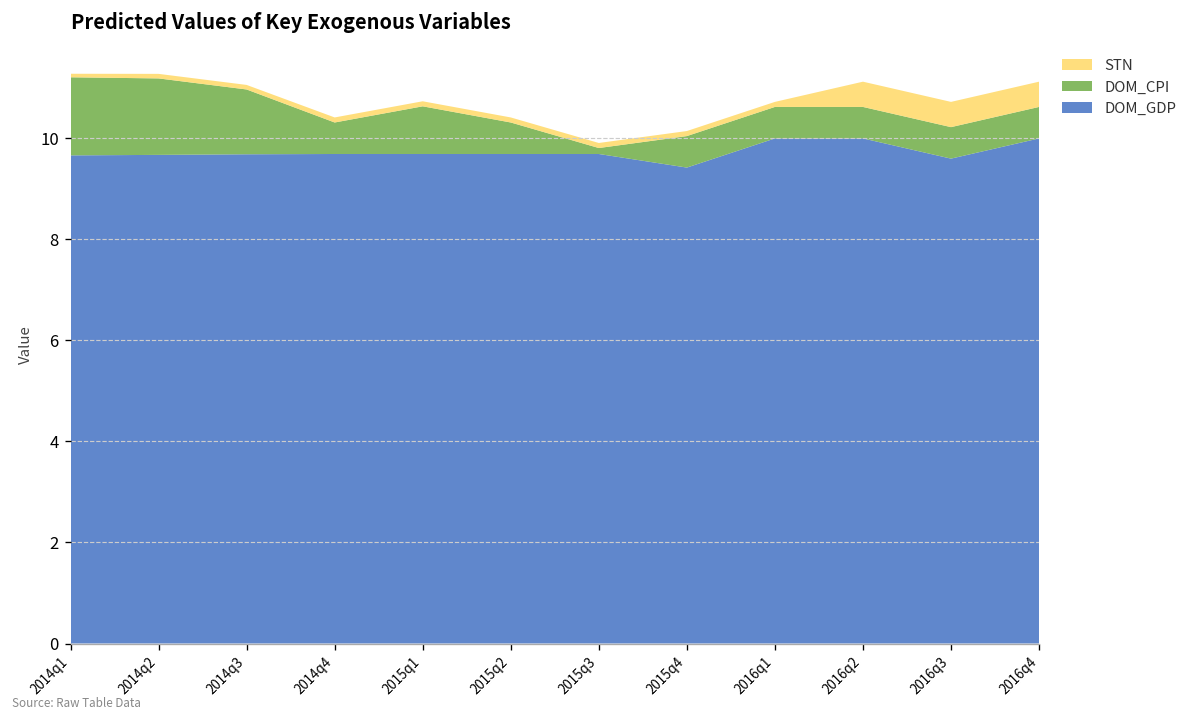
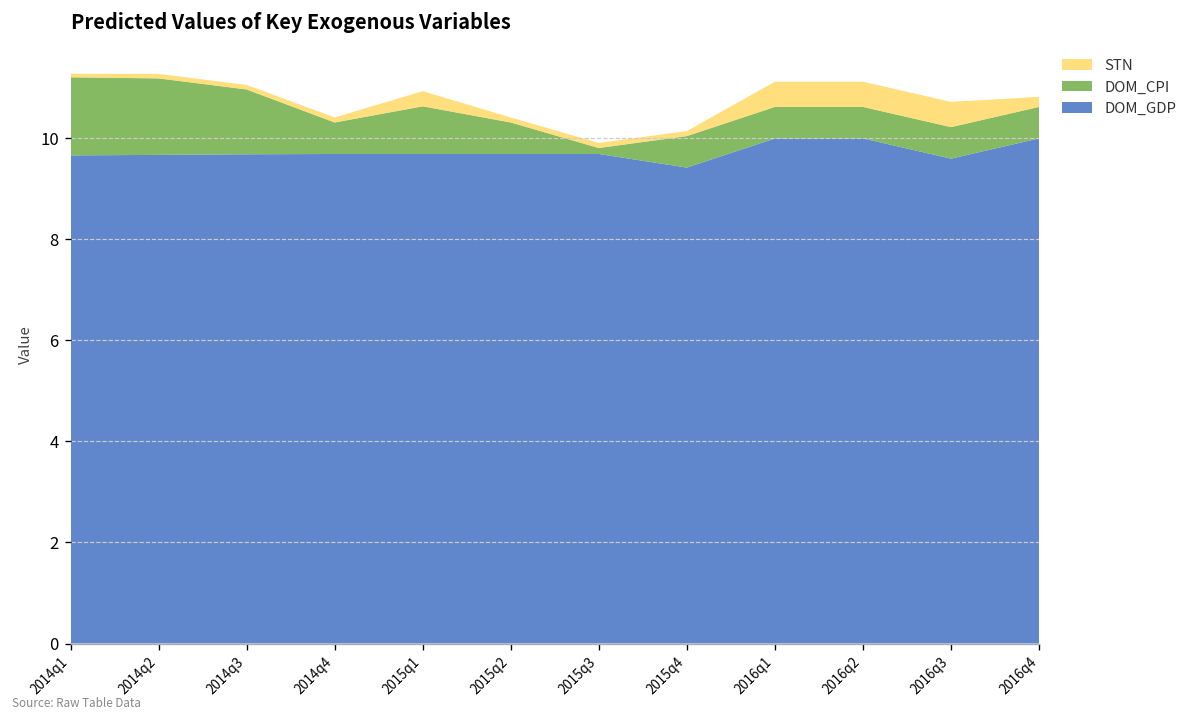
STN, 2015q1: 0.1 -> 0.3
STN, 2016q1: 0.1 -> 0.5
STN, 2016q4: 0.5 -> 0.2
